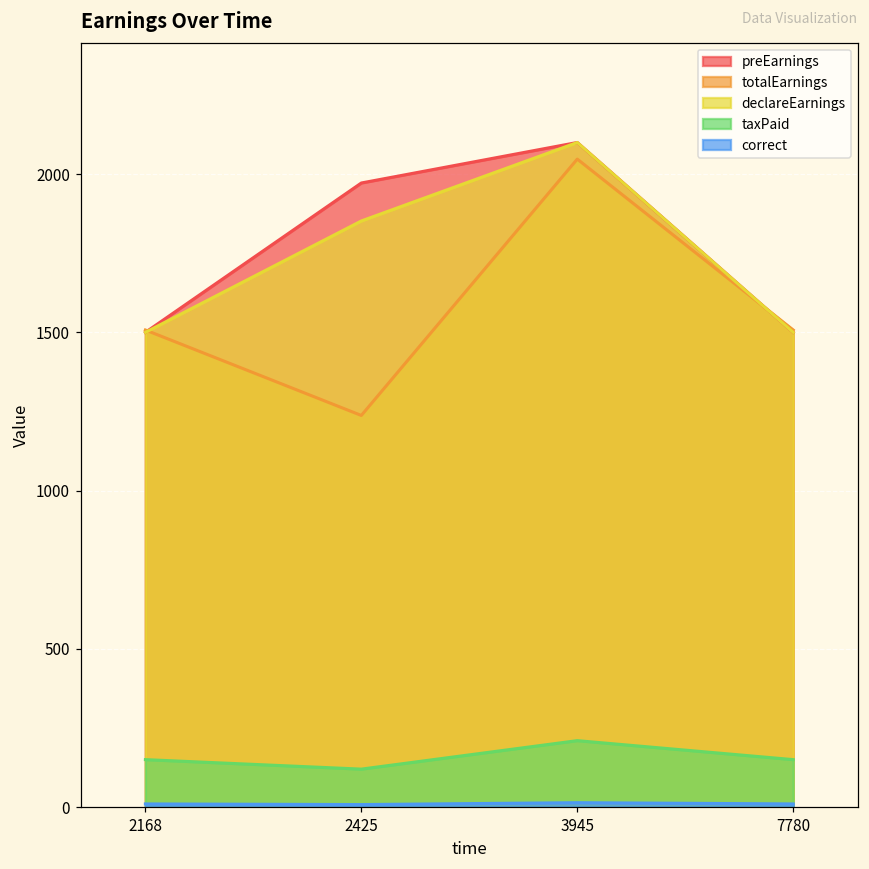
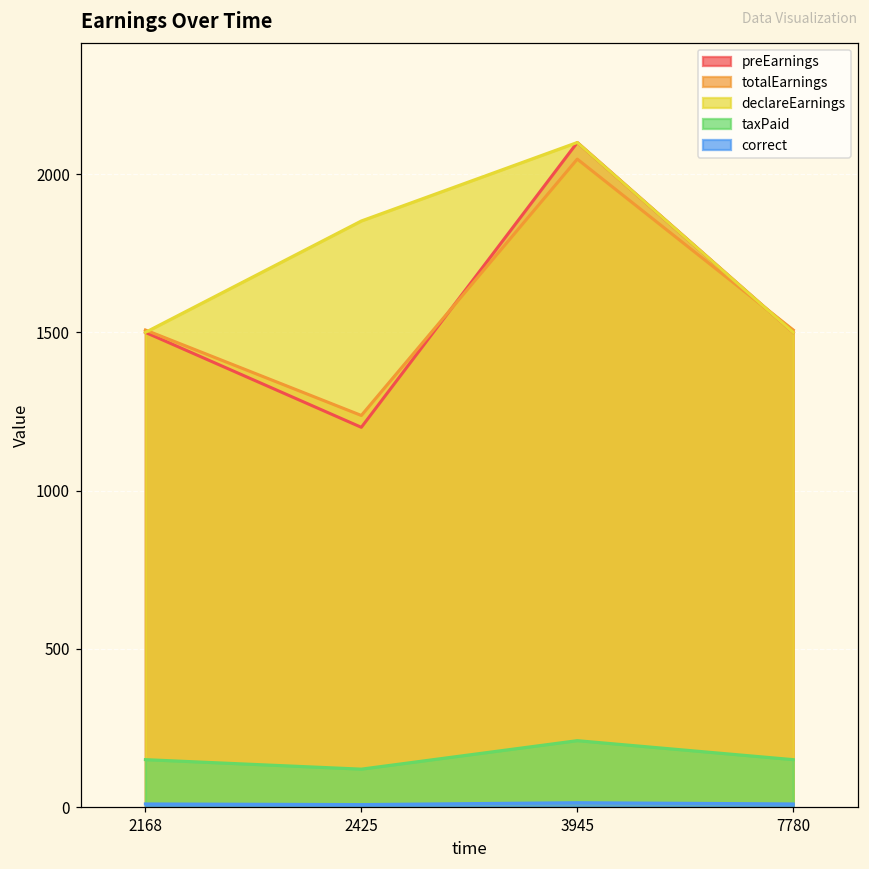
preEarnings, 2425: 1970 -> 1200
